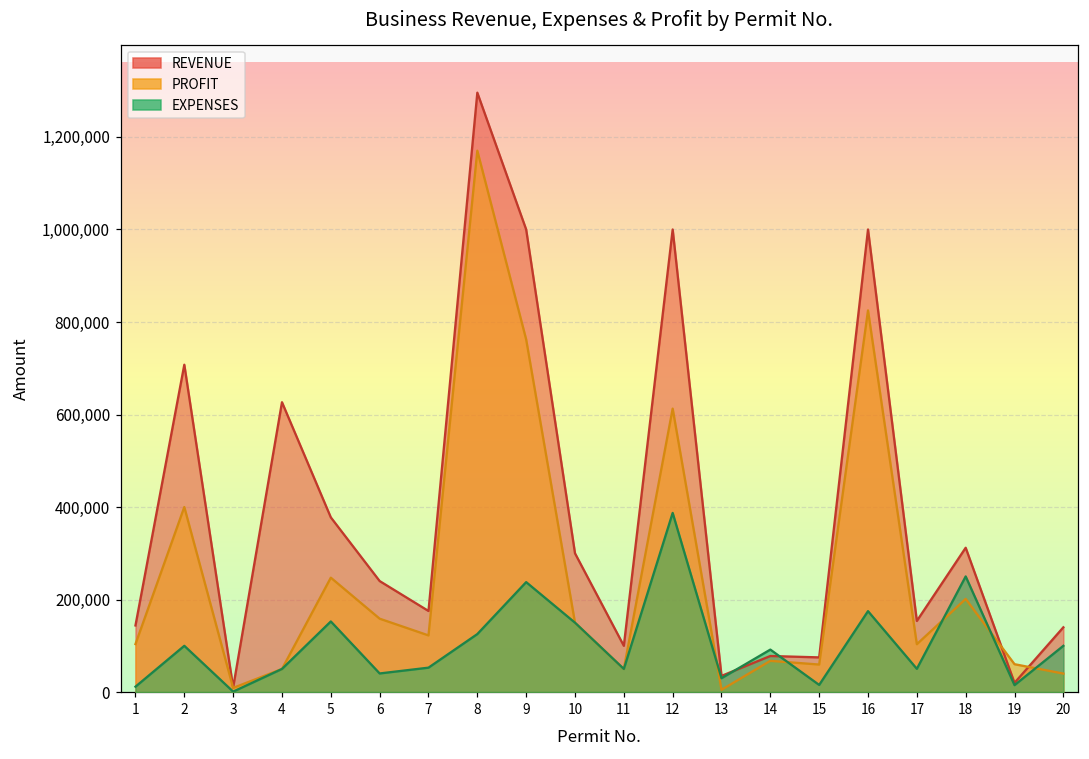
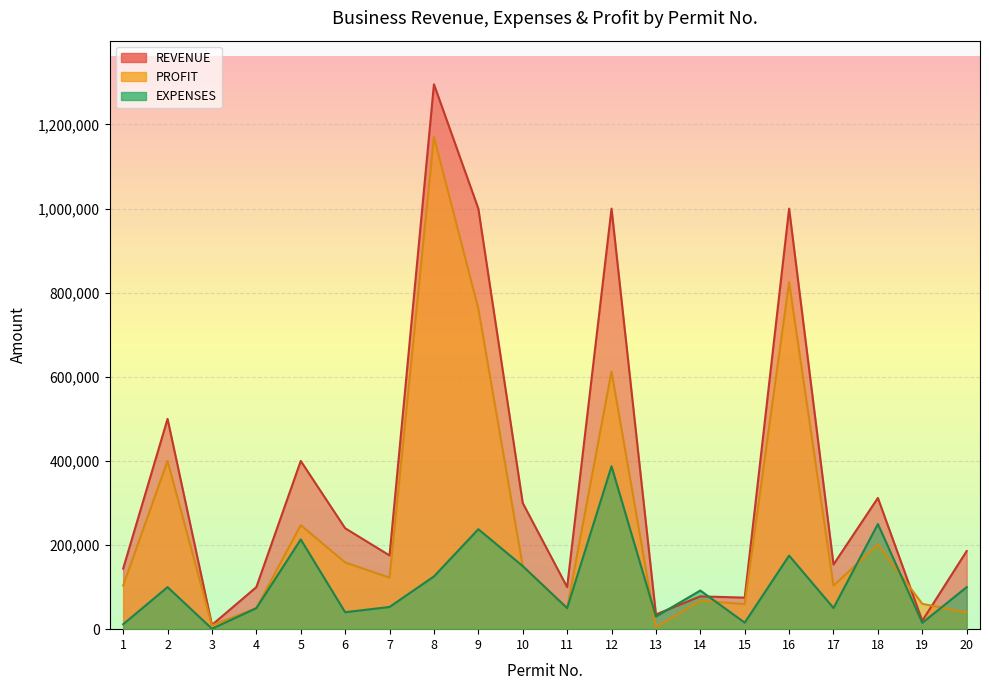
REVENUE, 2: 710,000 -> 500,000
REVENUE, 4: 630,000 -> 100,000
REVENUE, 5: 380,000 -> 400,000
EXPENSES, 5: 150,000 -> 210,000
REVENUE, 20: 140,000 -> 190,000
